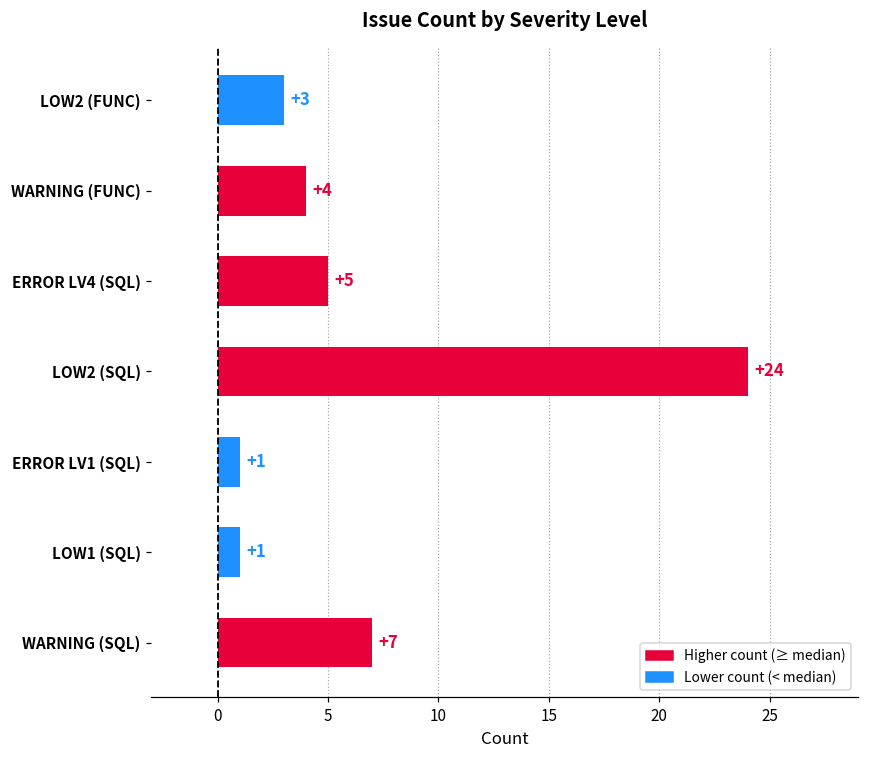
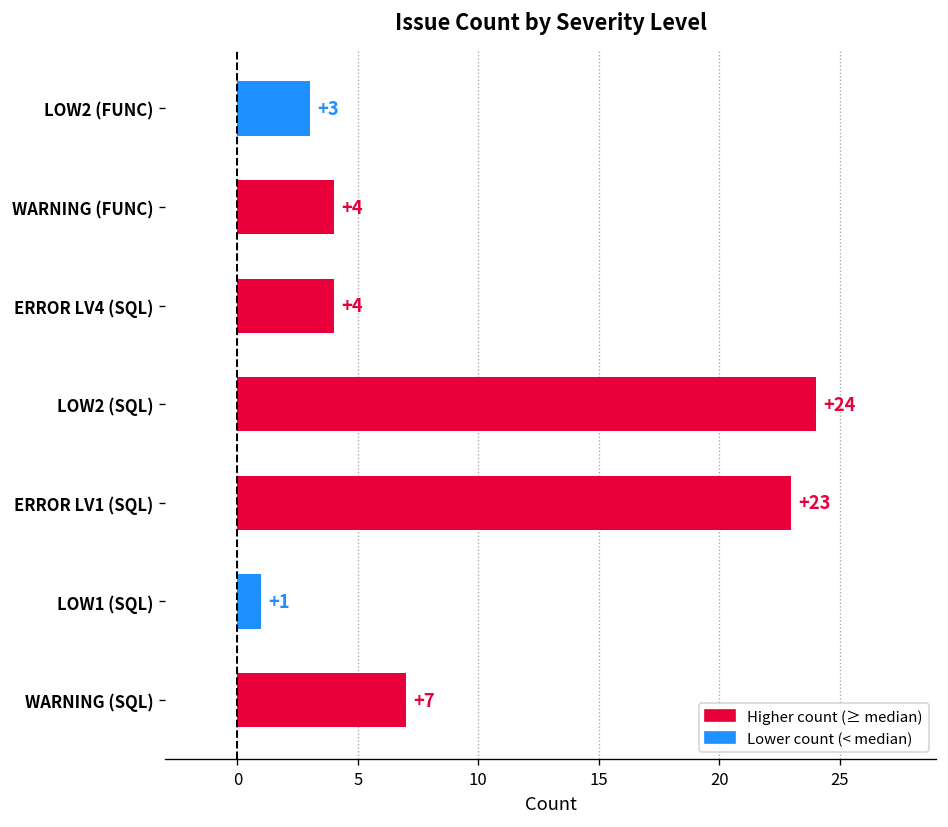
ERROR LV4 (SQL): +5 -> +4
ERROR LV1 (SQL): +1 -> +23
